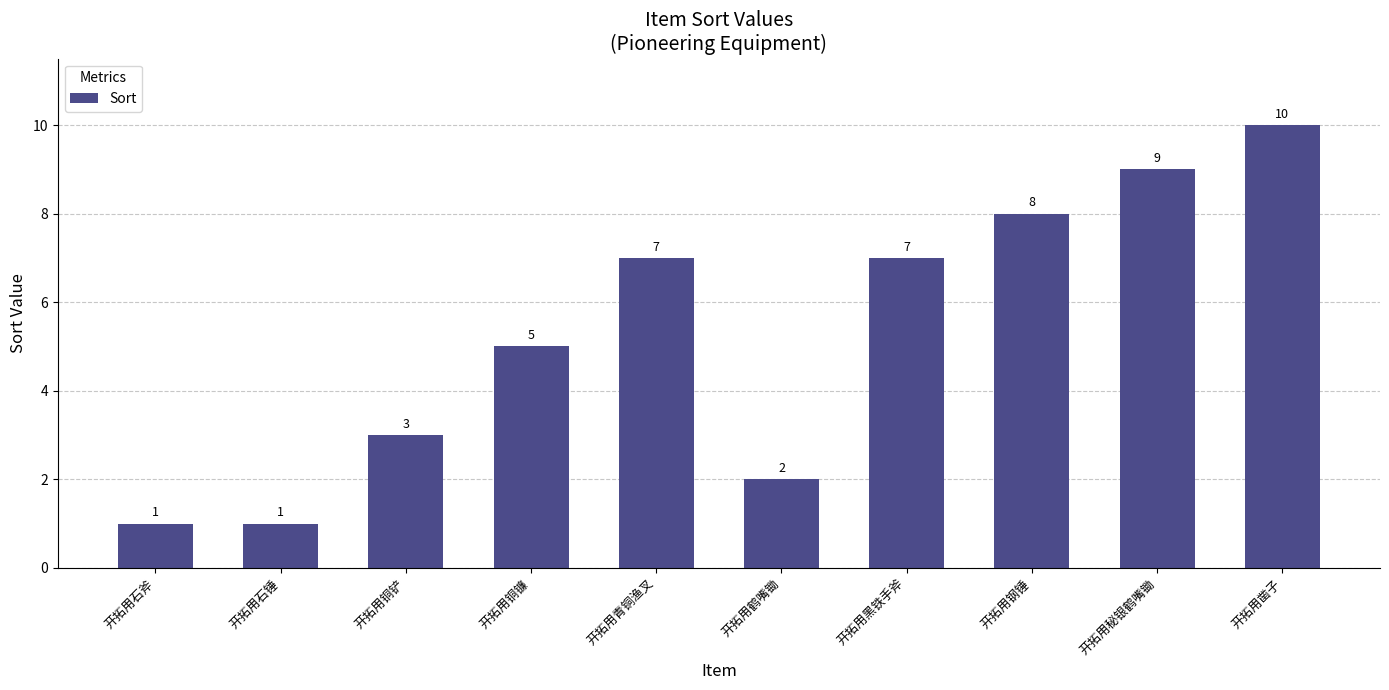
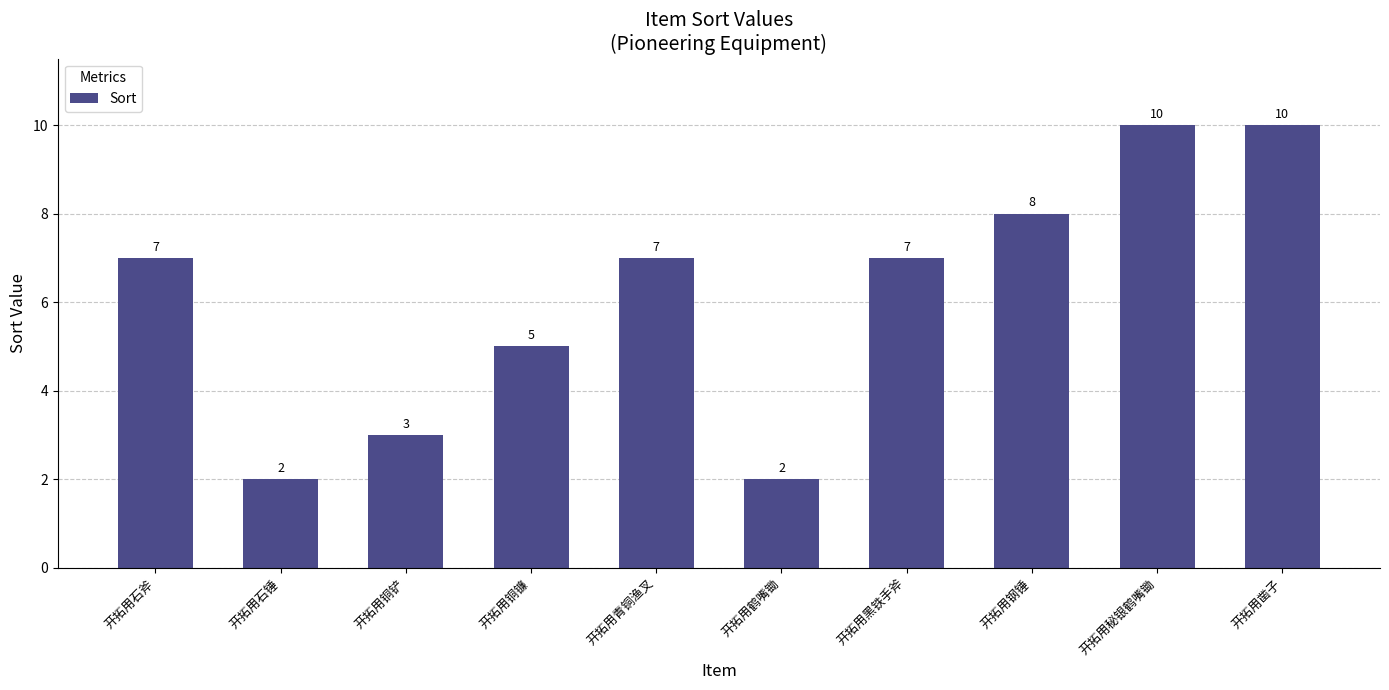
开拓用石斧: 1 -> 7
开拓用石锤: 1 -> 2
开拓用秘银鹤嘴锄: 9 -> 10
